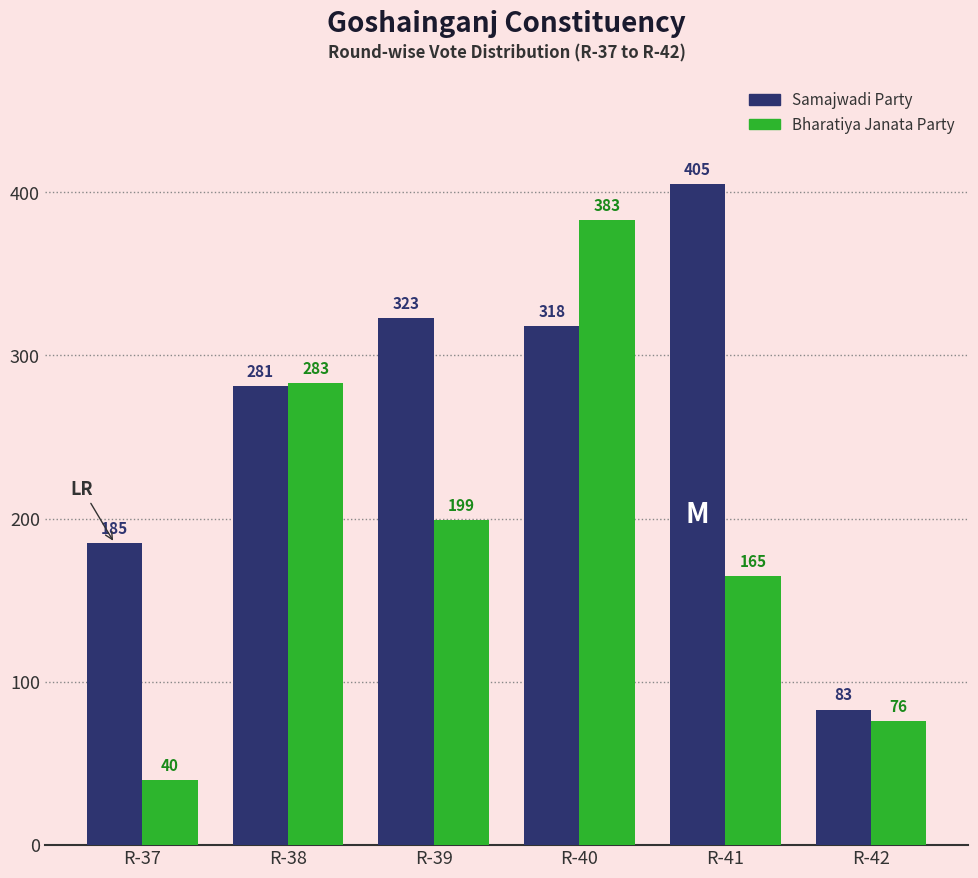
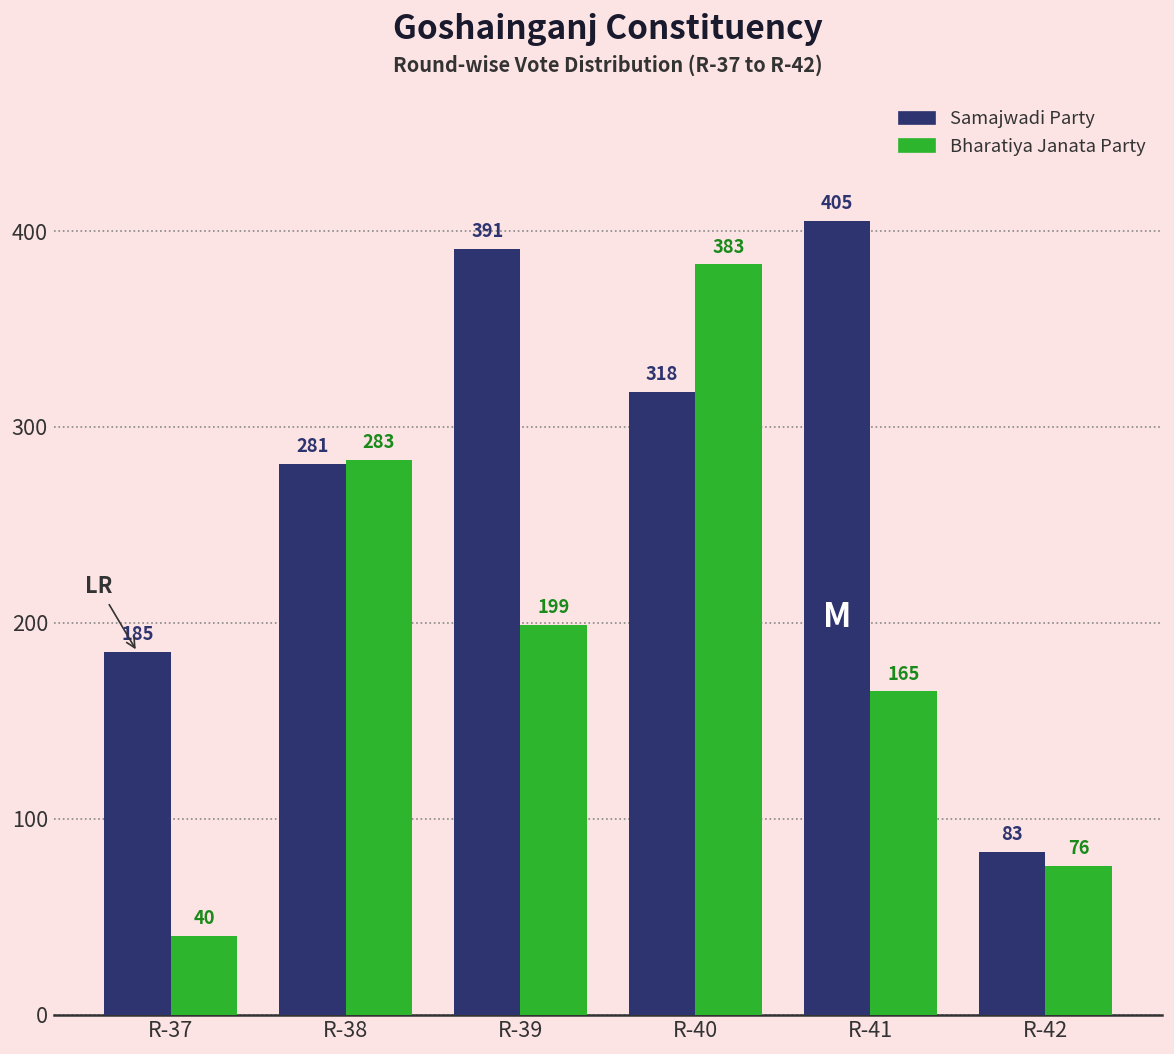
Samajwadi Party, R-39: 323 -> 391
